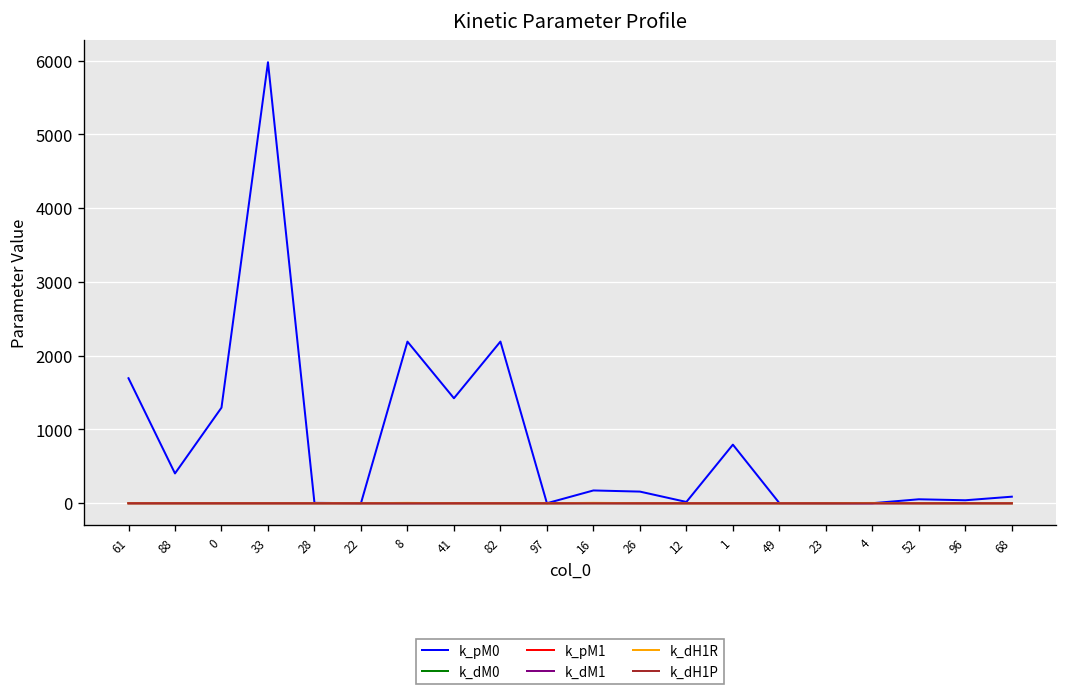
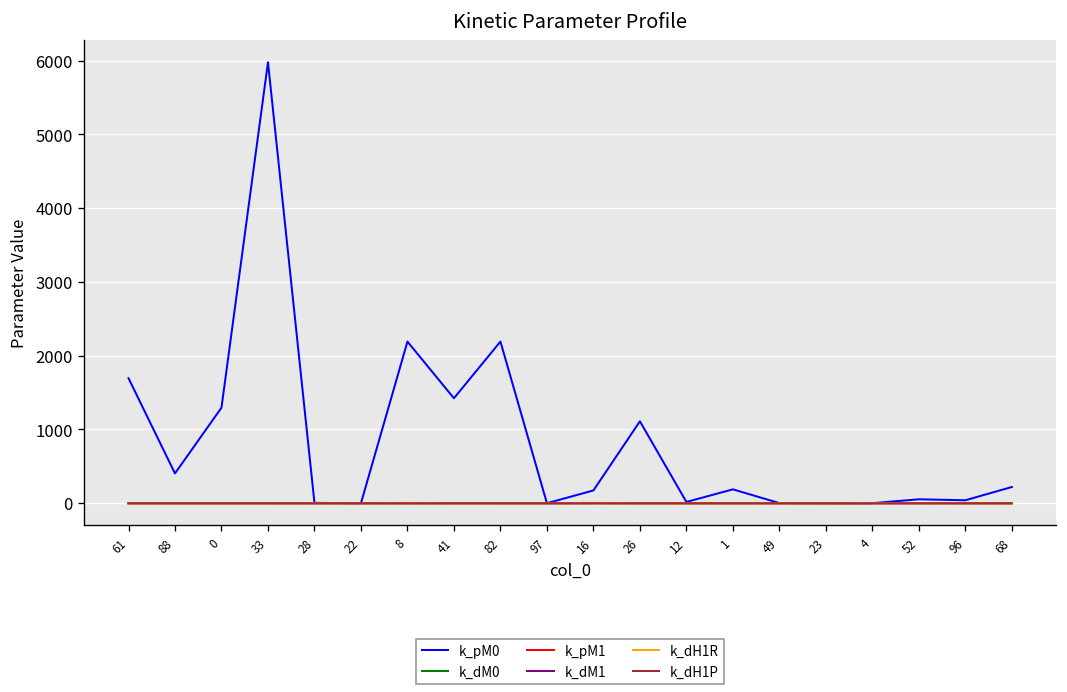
k_pM0, 26: 200 -> 1100
k_pM0, 1: 800 -> 200
k_pM0, 68: 100 -> 200
